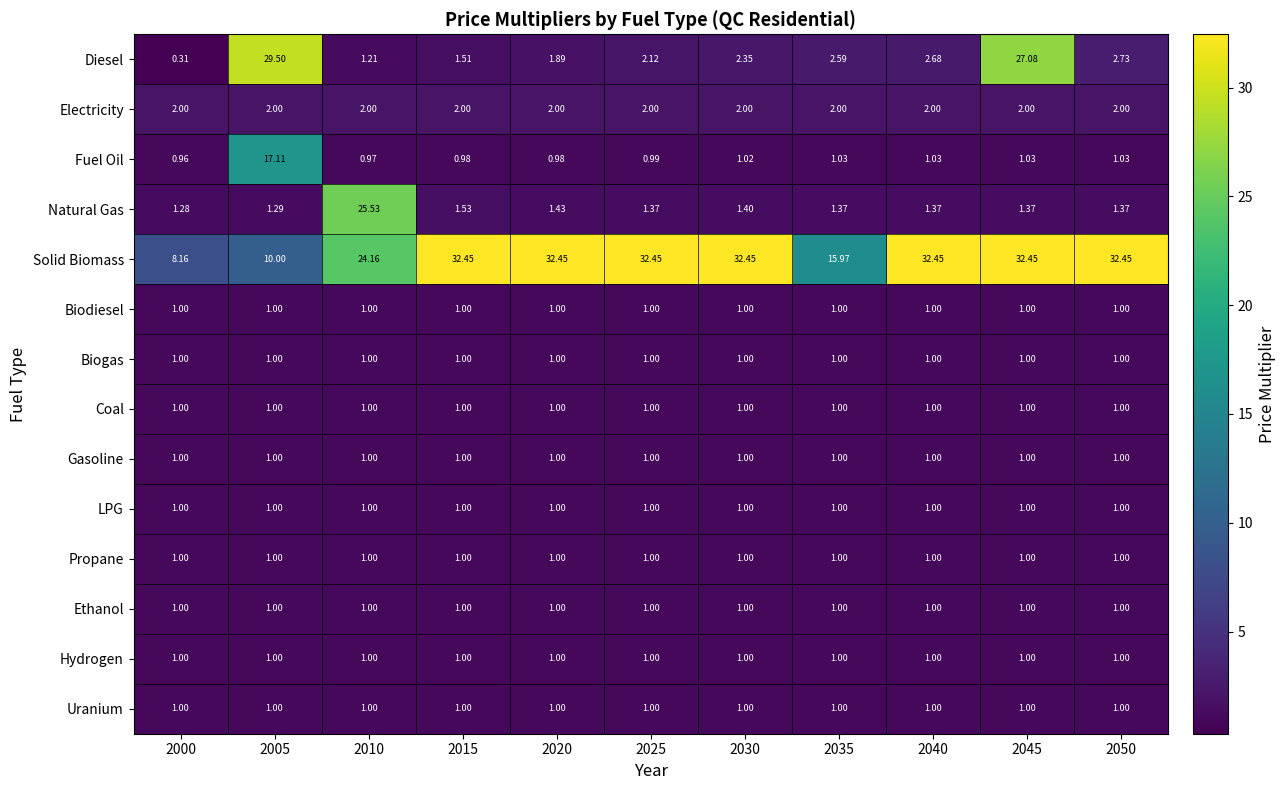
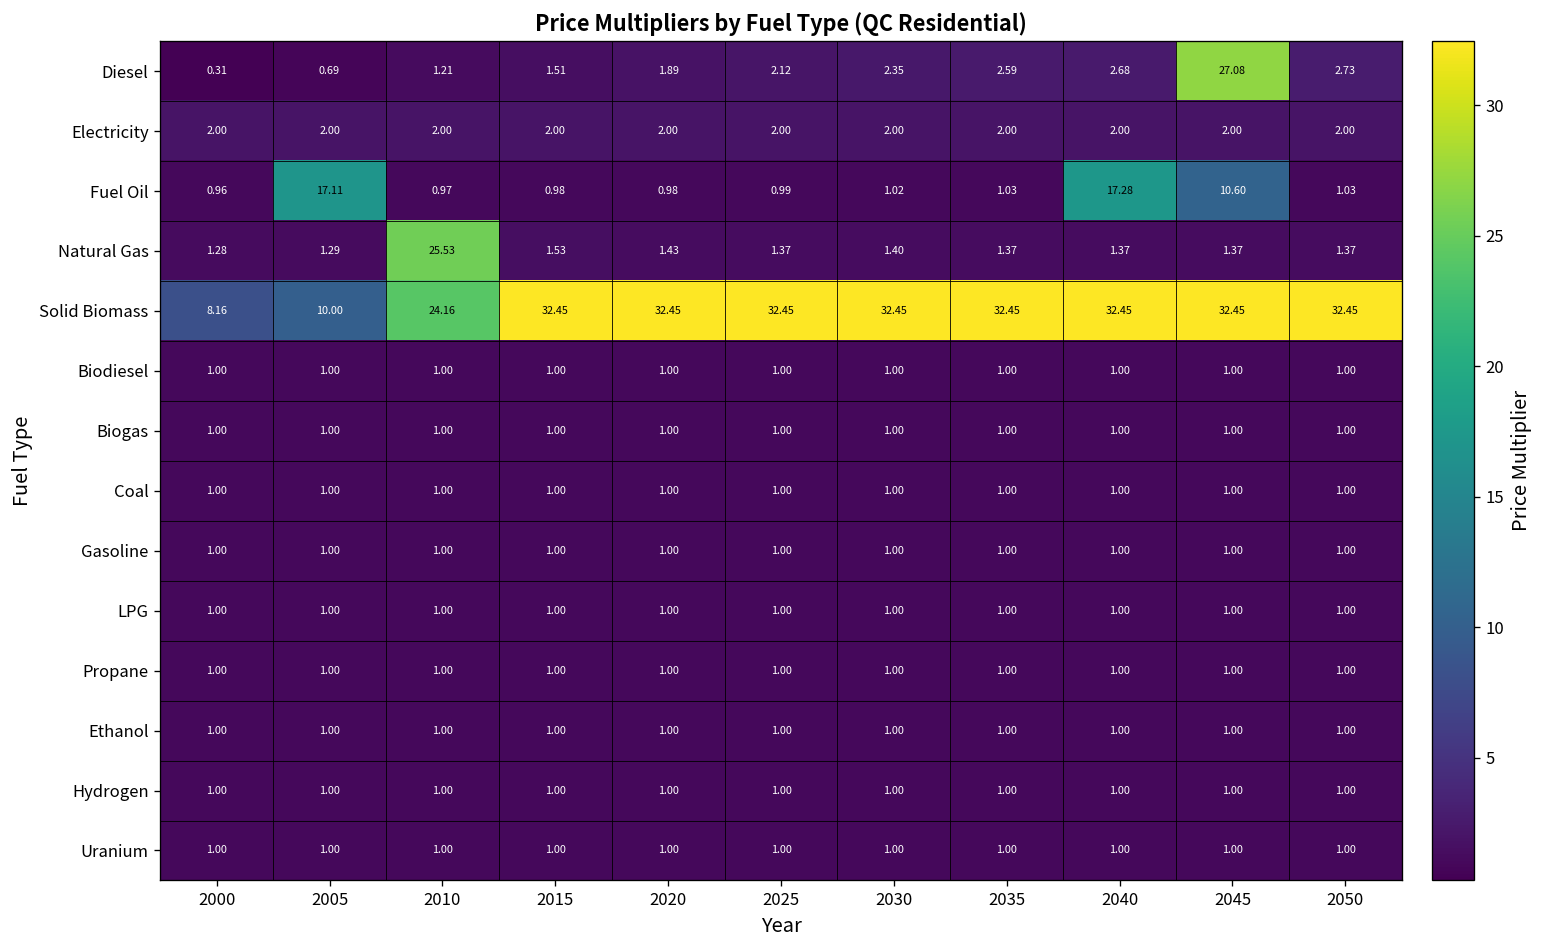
Diesel, 2005: 29.50 -> 0.69
Fuel Oil, 2040: 1.03 -> 17.28
Fuel Oil, 2045: 1.03 -> 10.60
Solid Biomass, 2035: 15.97 -> 32.45
